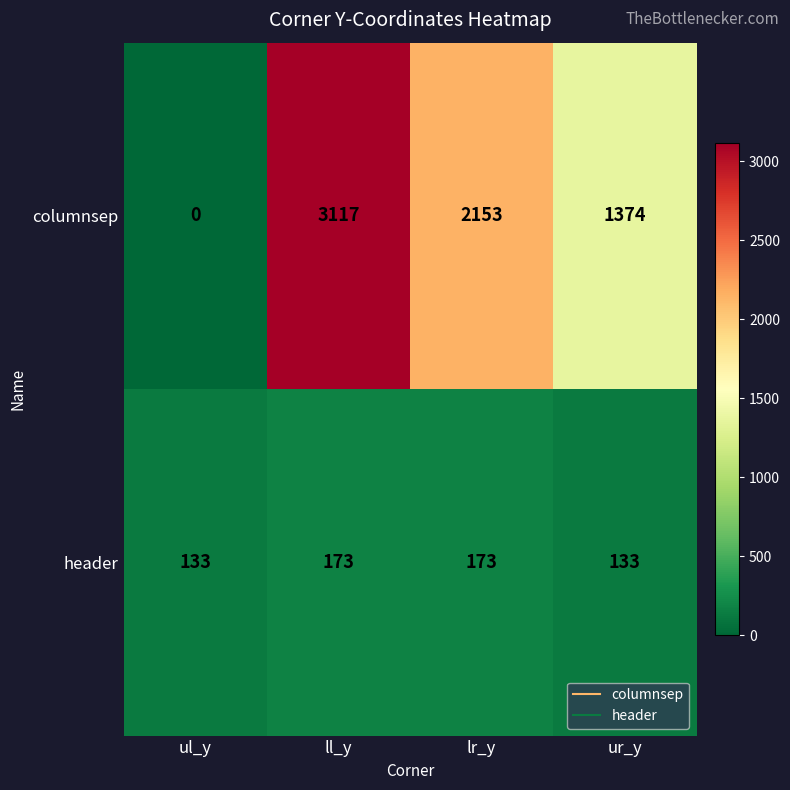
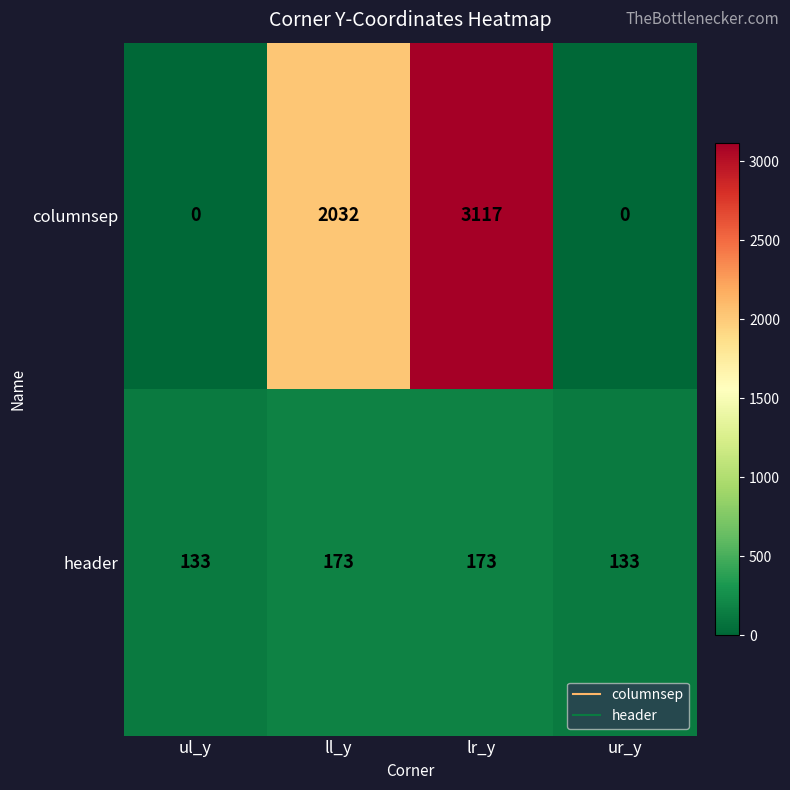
columnsep, ll_y: 3117 -> 2032
columnsep, lr_y: 2153 -> 3117
columnsep, ur_y: 1374 -> 0
